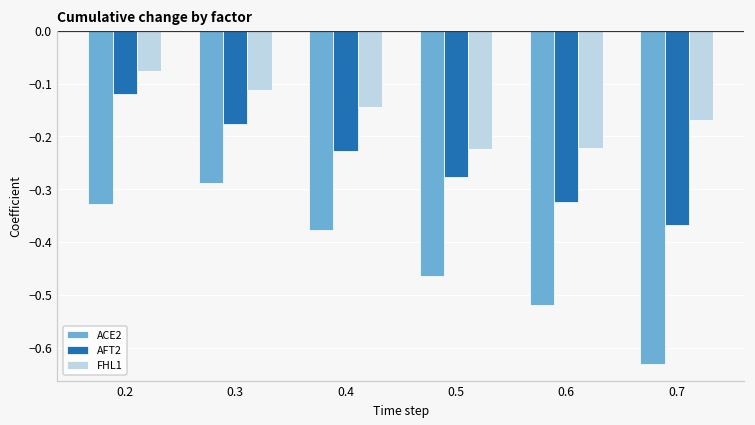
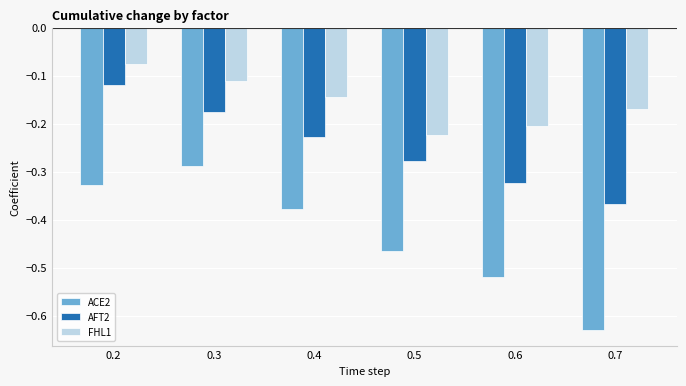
FHL1, 0.6: -0.22 -> -0.20
